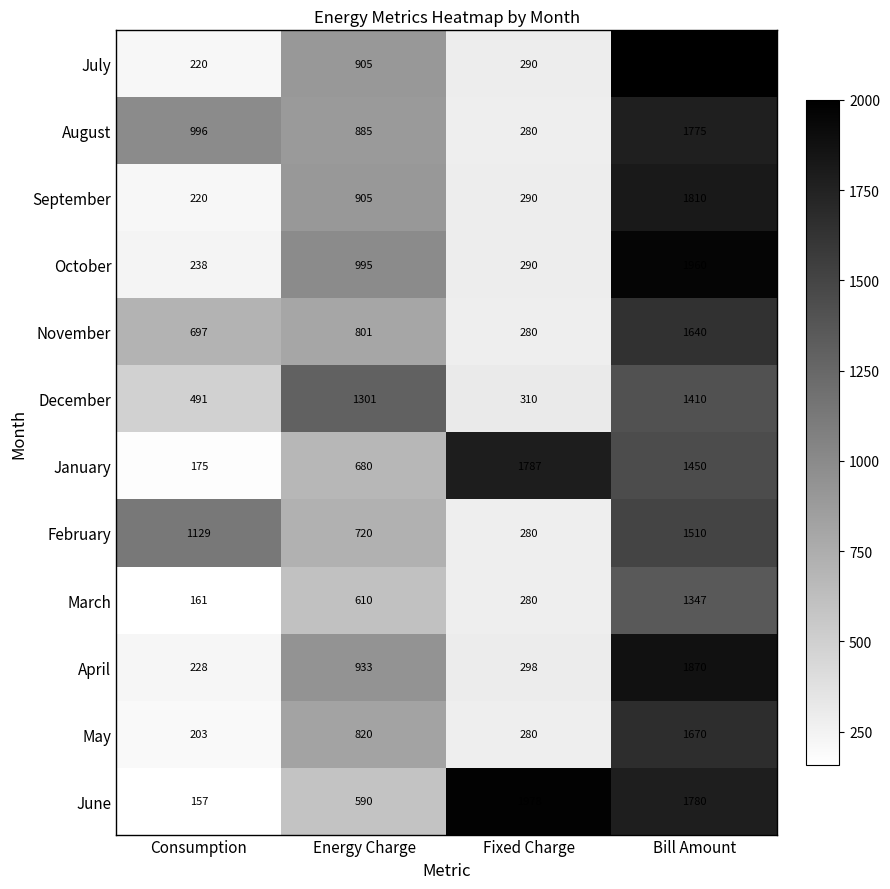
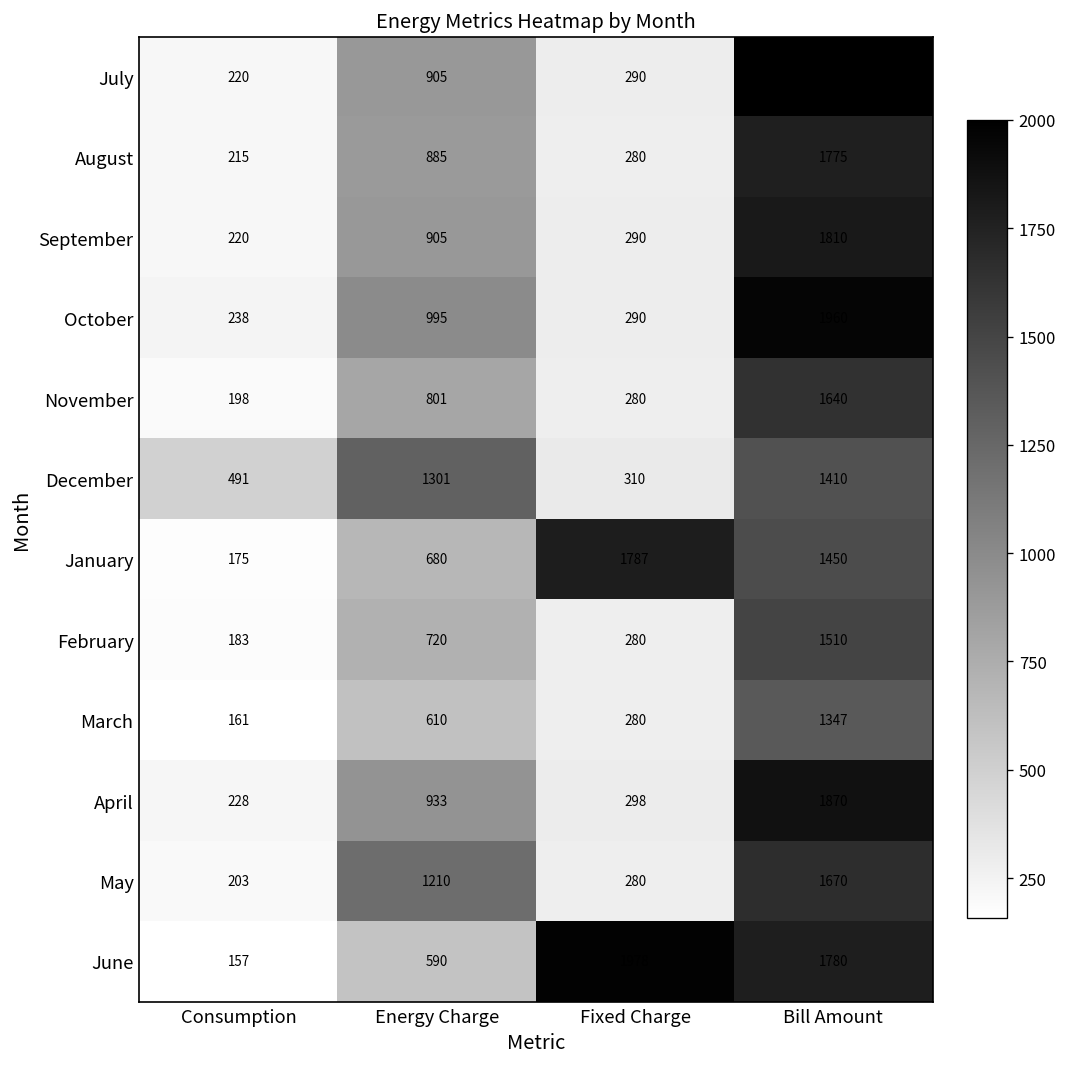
August, Consumption: 996 -> 215
November, Consumption: 697 -> 198
February, Consumption: 1129 -> 183
May, Energy Charge: 820 -> 1210
